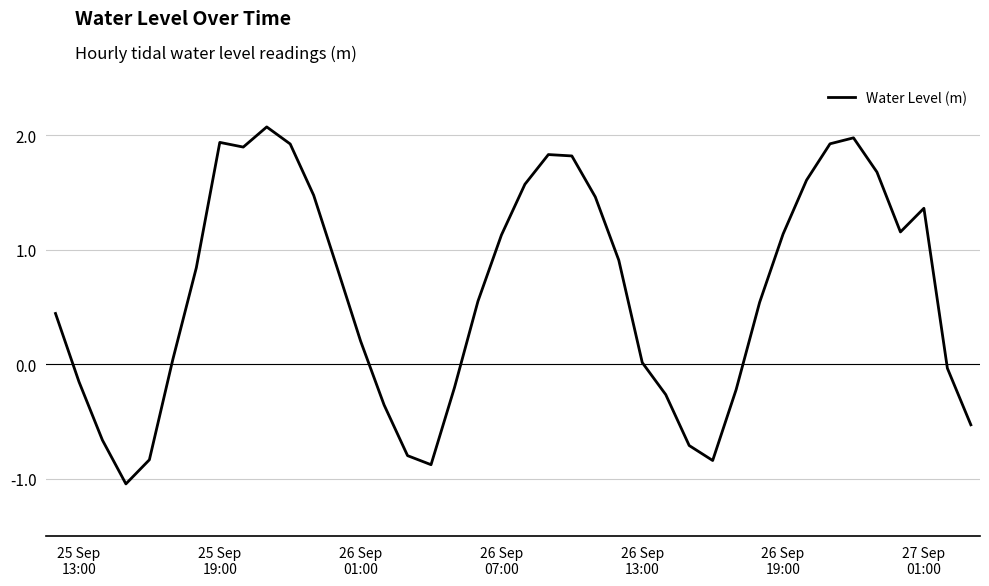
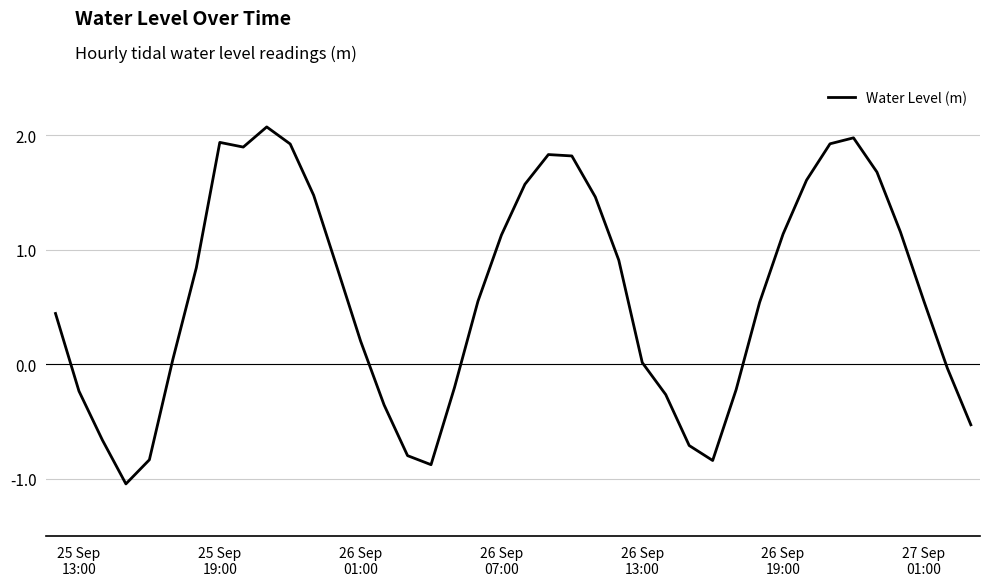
25 Sep 13:00: -0.15 -> -0.23
27 Sep 01:00: 1.36 -> 0.55
